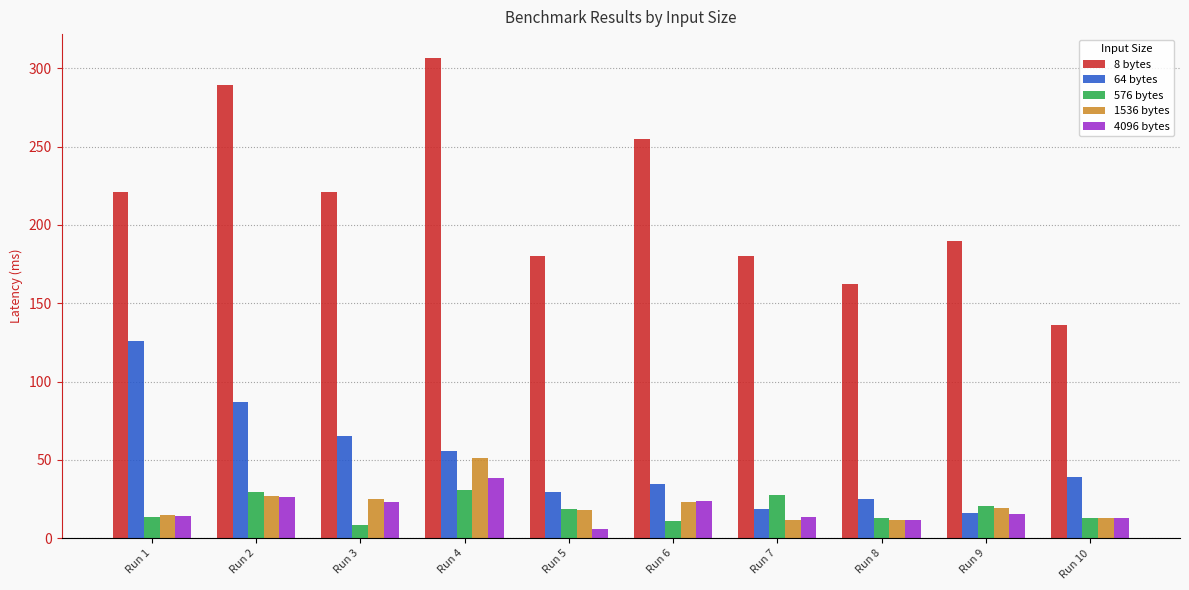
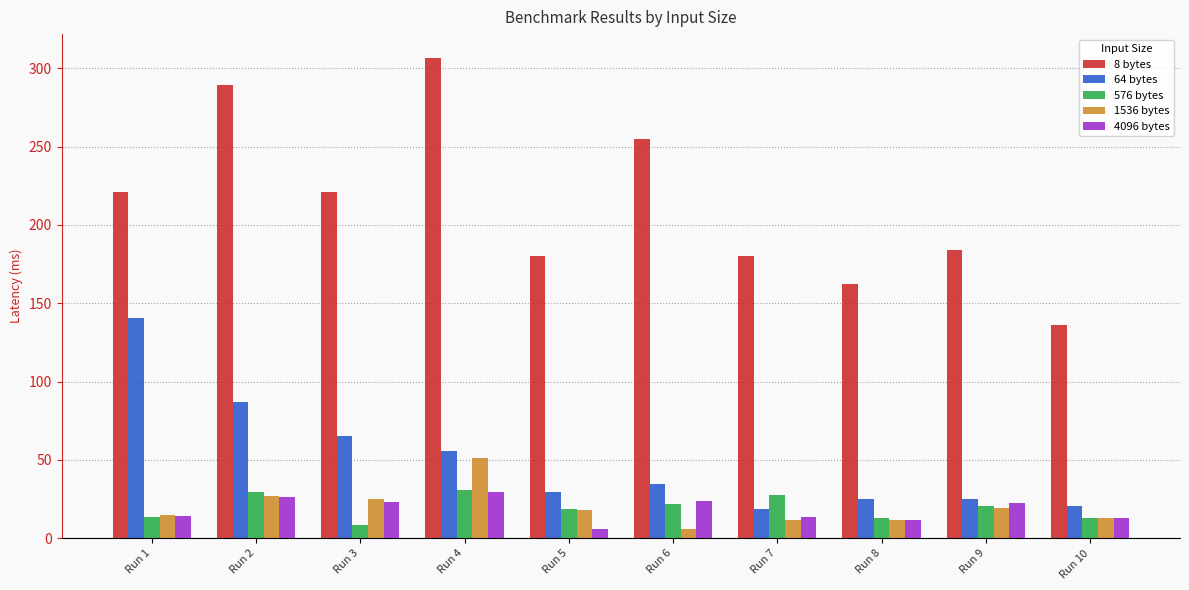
64 bytes, Run 1: 126 -> 140
4096 bytes, Run 4: 38 -> 30
576 bytes, Run 6: 11 -> 22
1536 bytes, Run 6: 23 -> 6
8 bytes, Run 9: 190 -> 184
64 bytes, Run 9: 16 -> 25
4096 bytes, Run 9: 15 -> 22
64 bytes, Run 10: 39 -> 21
